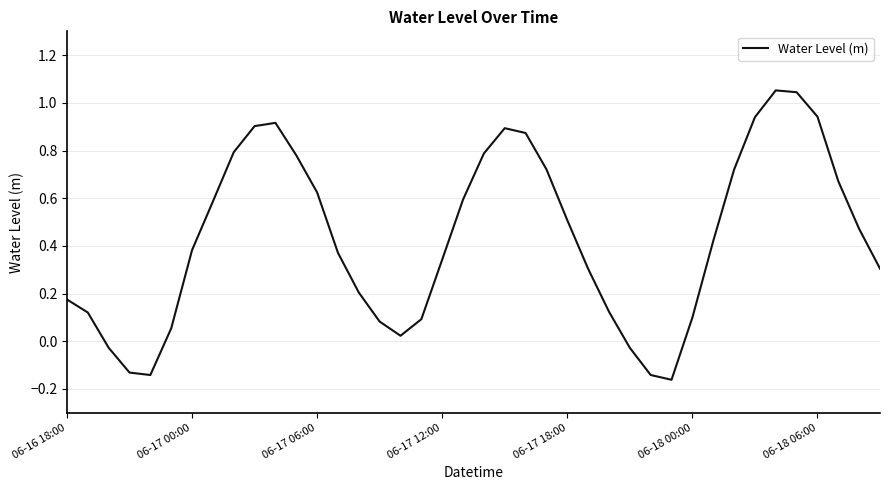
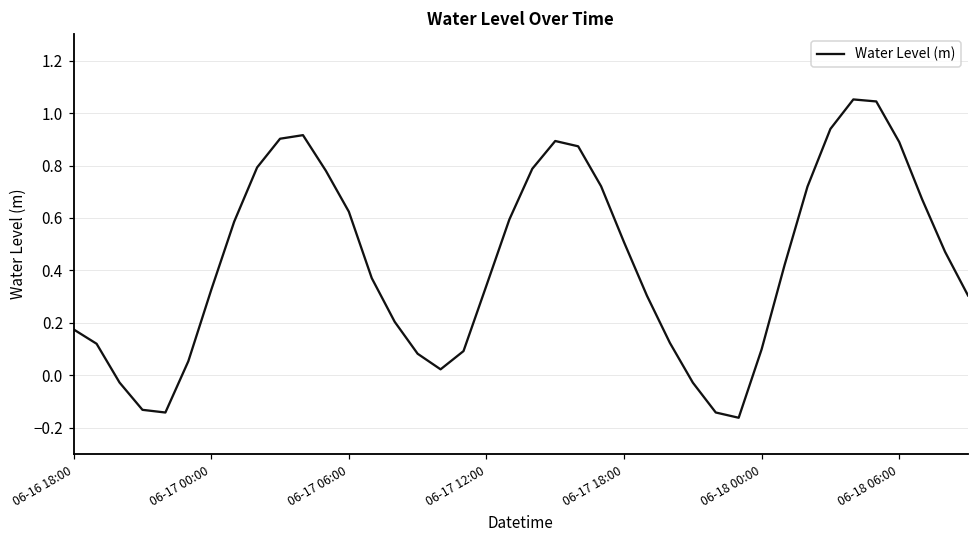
06-17 00:00: 0.38 -> 0.33
06-18 06:00: 0.94 -> 0.89
